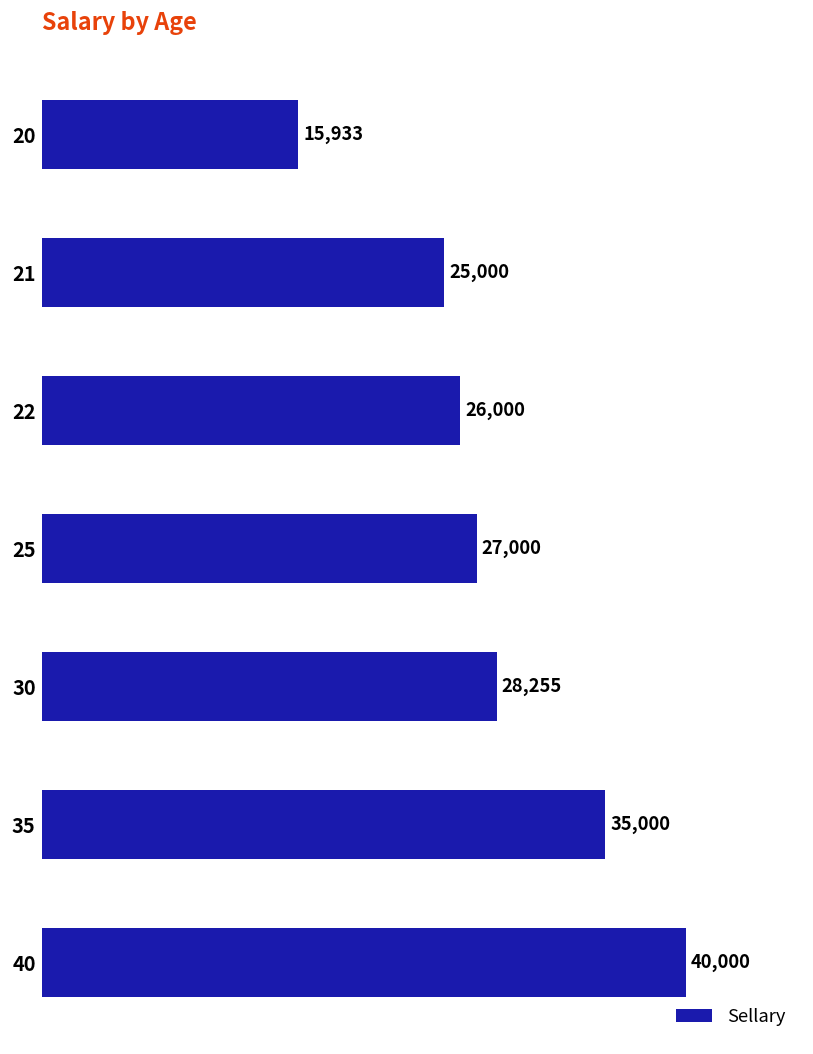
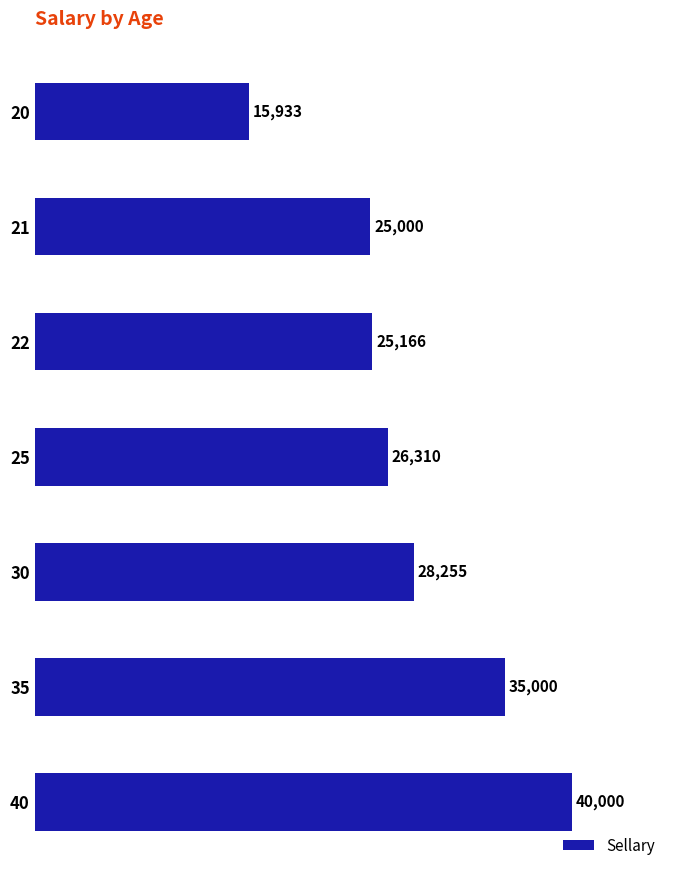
22: 26,000 -> 25,166
25: 27,000 -> 26,310
